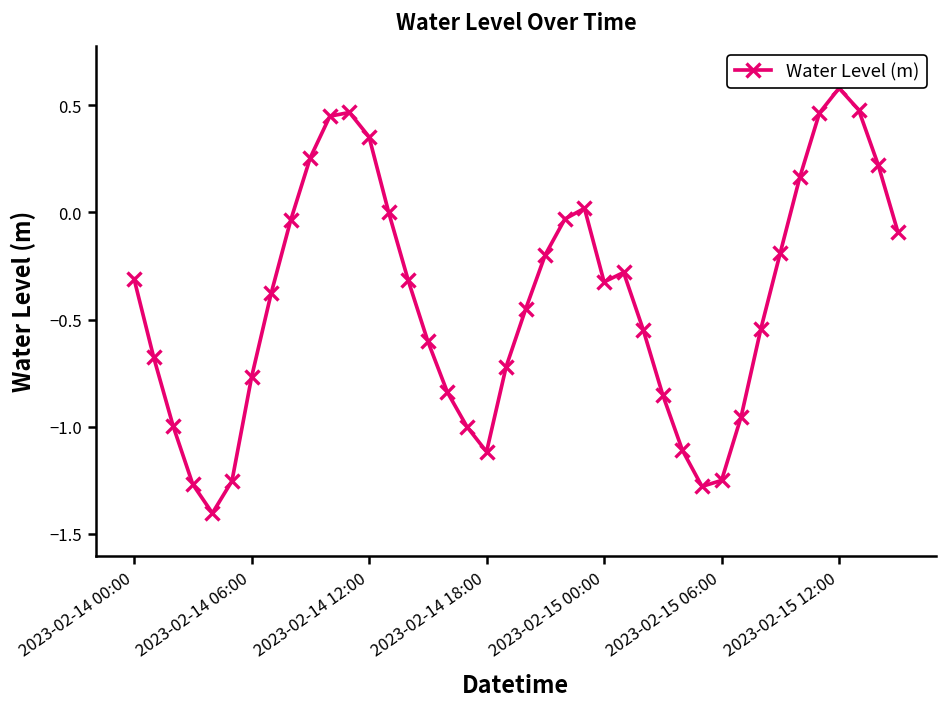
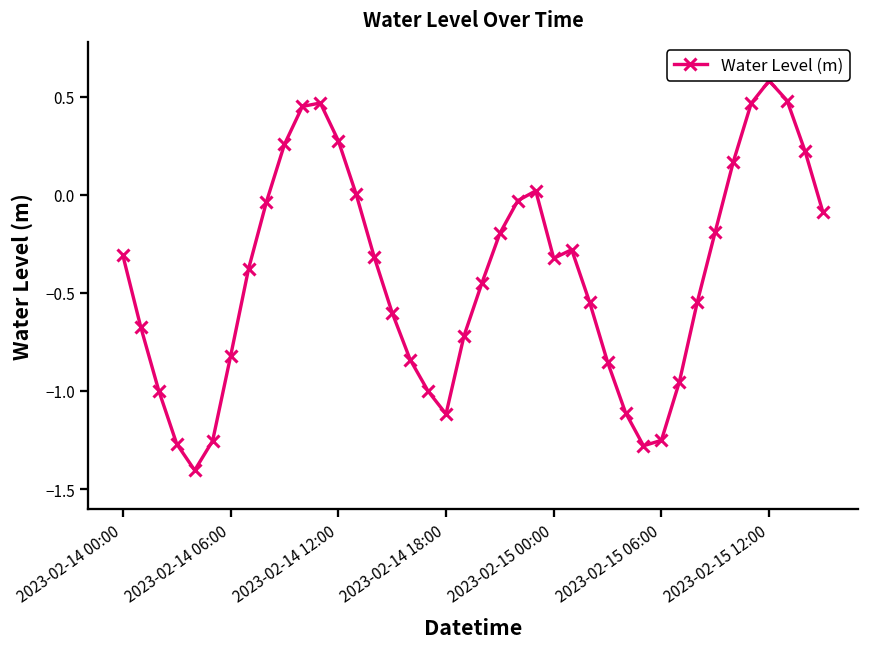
2023-02-14 06:00: -0.77 -> -0.82
2023-02-14 12:00: 0.35 -> 0.28
